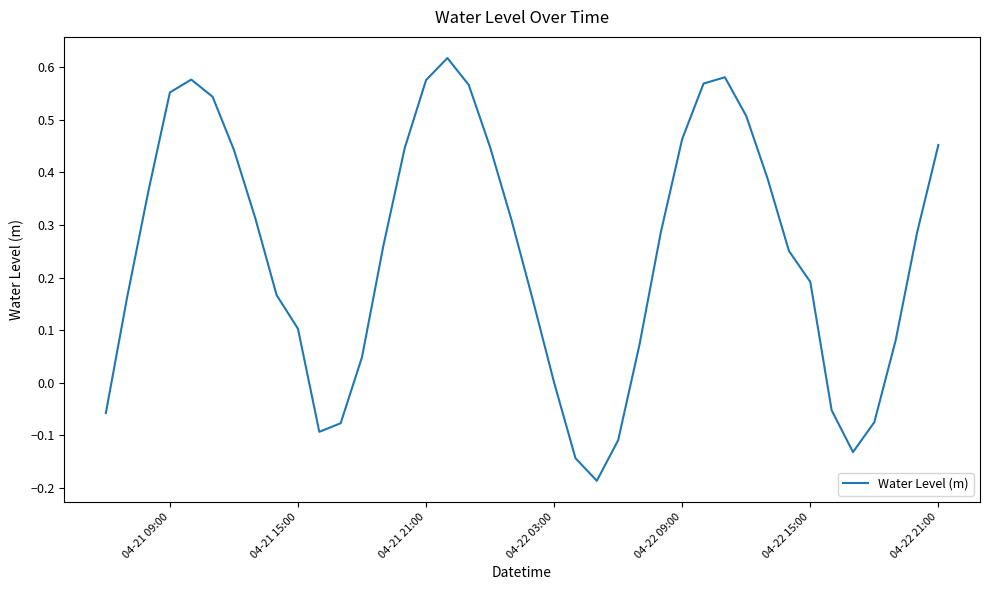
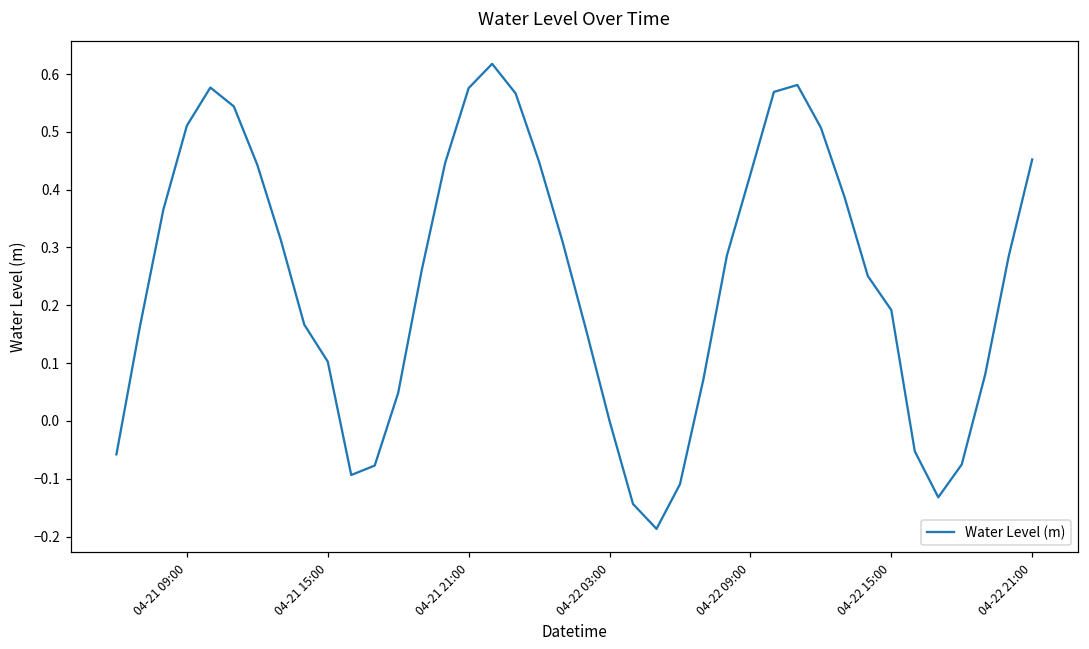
04-21 09:00: 0.55 -> 0.51
04-22 09:00: 0.46 -> 0.43
